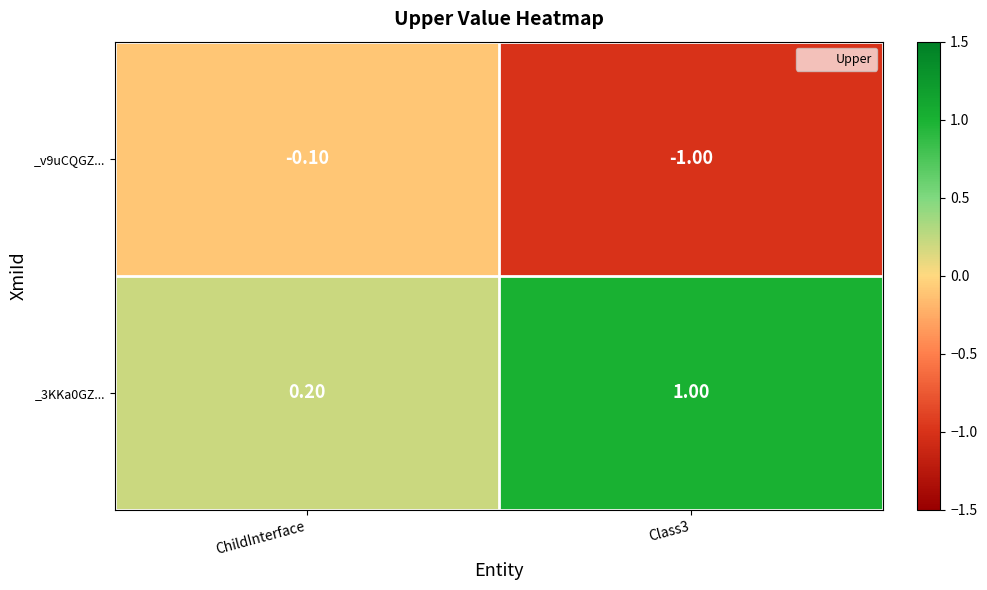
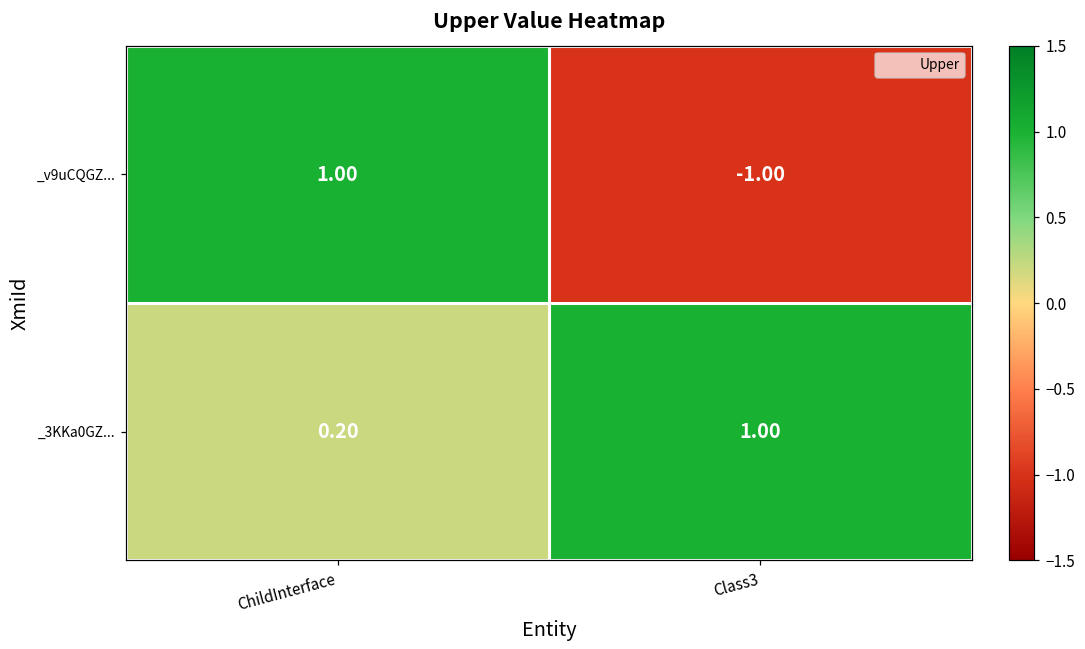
_v9uCQGZ..., ChildInterface: -0.10 -> 1.00
